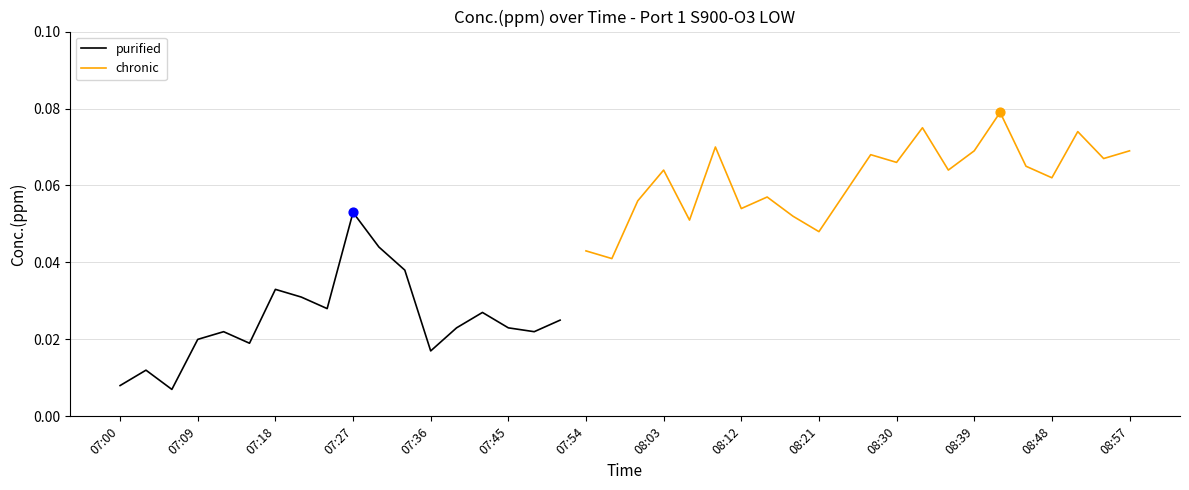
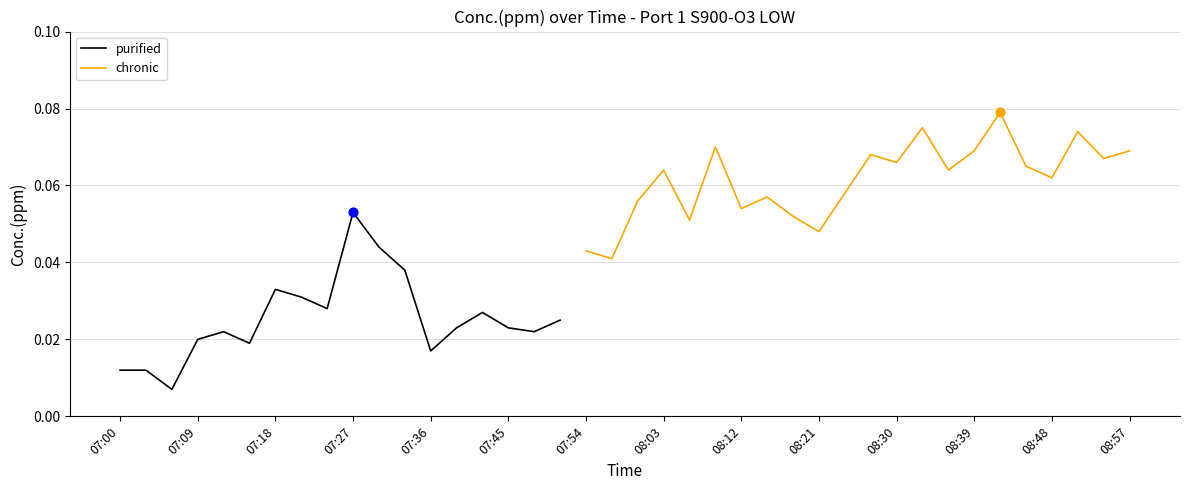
purified, 07:00: 0.008 -> 0.012
